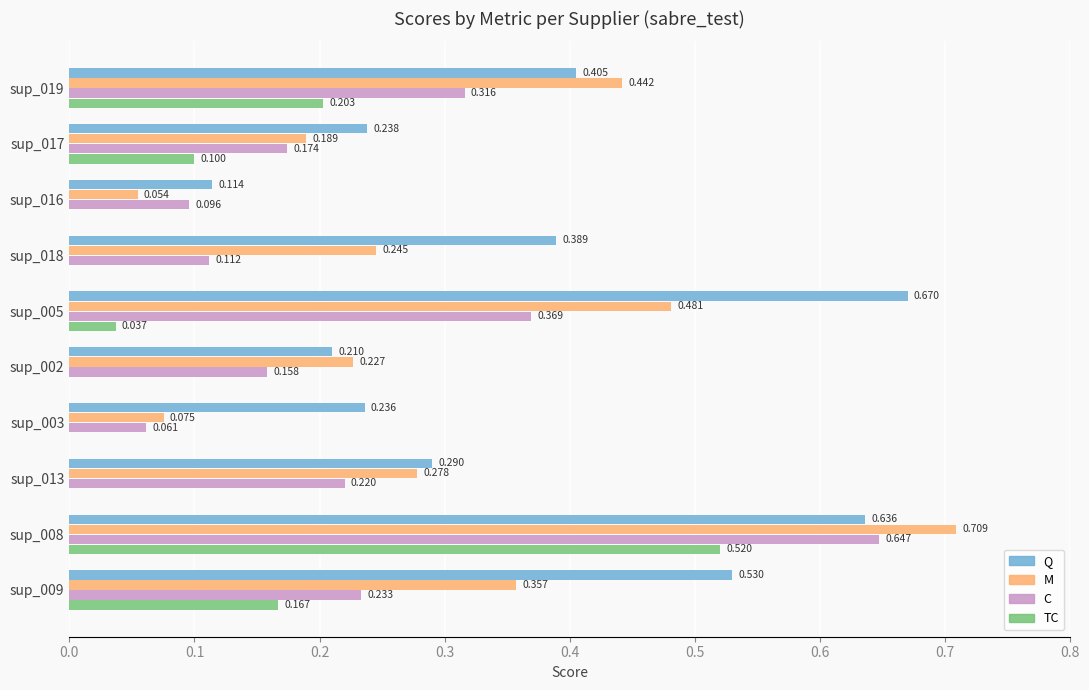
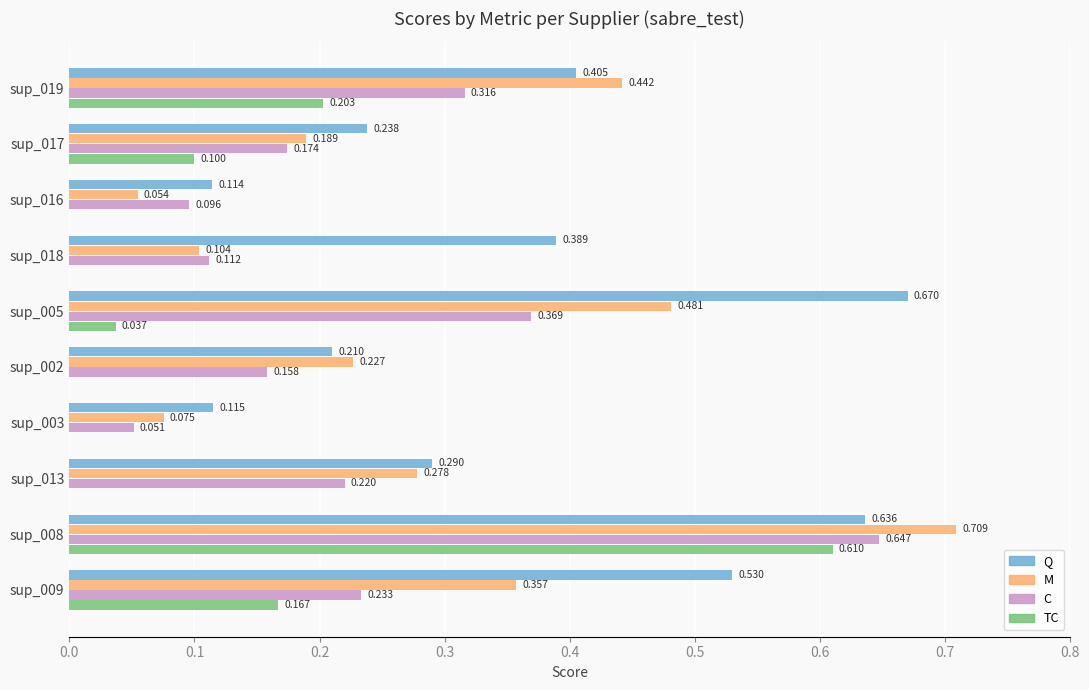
M, sup_018: 0.245 -> 0.104
Q, sup_003: 0.236 -> 0.115
C, sup_003: 0.061 -> 0.051
TC, sup_008: 0.520 -> 0.610
